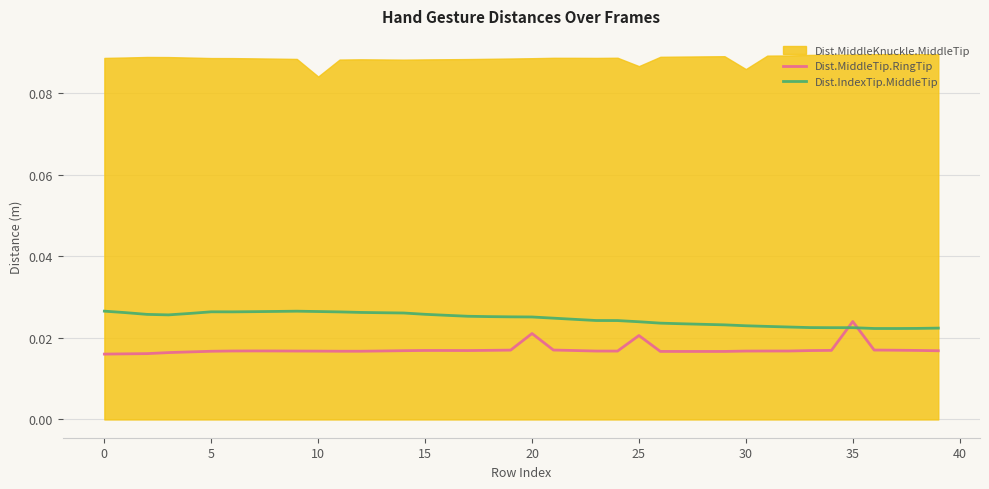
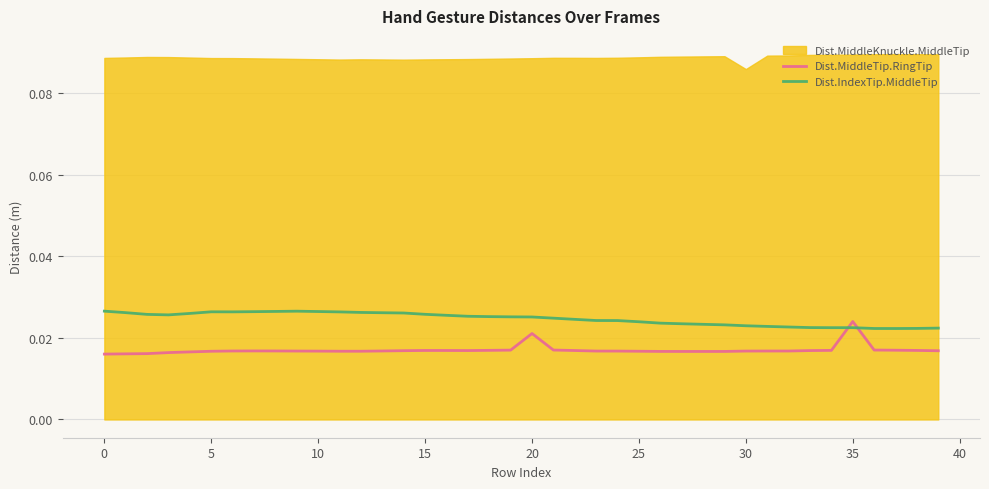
Dist.MiddleKnuckle.MiddleTip, 10: 0.084 -> 0.088
Dist.MiddleTip.RingTip, 25: 0.021 -> 0.017
Dist.MiddleKnuckle.MiddleTip, 25: 0.087 -> 0.089
